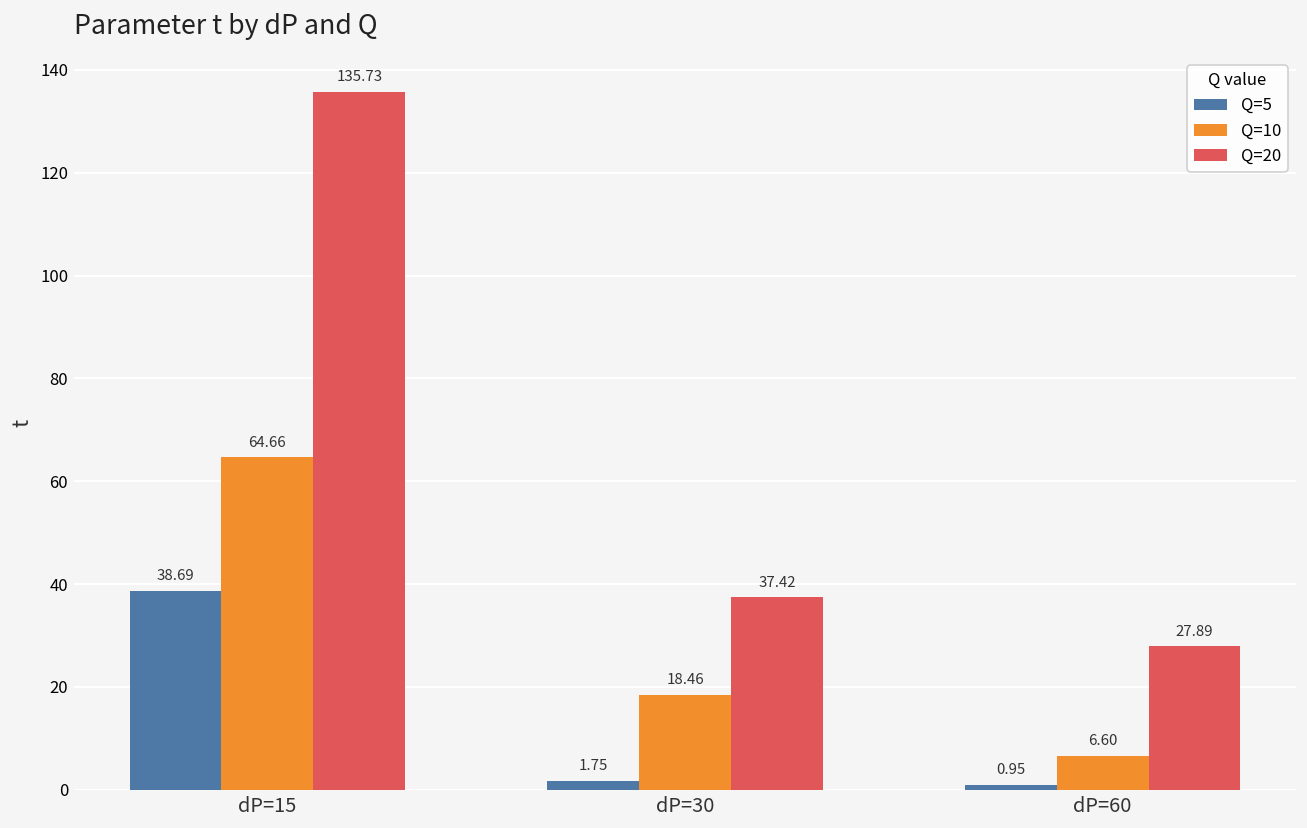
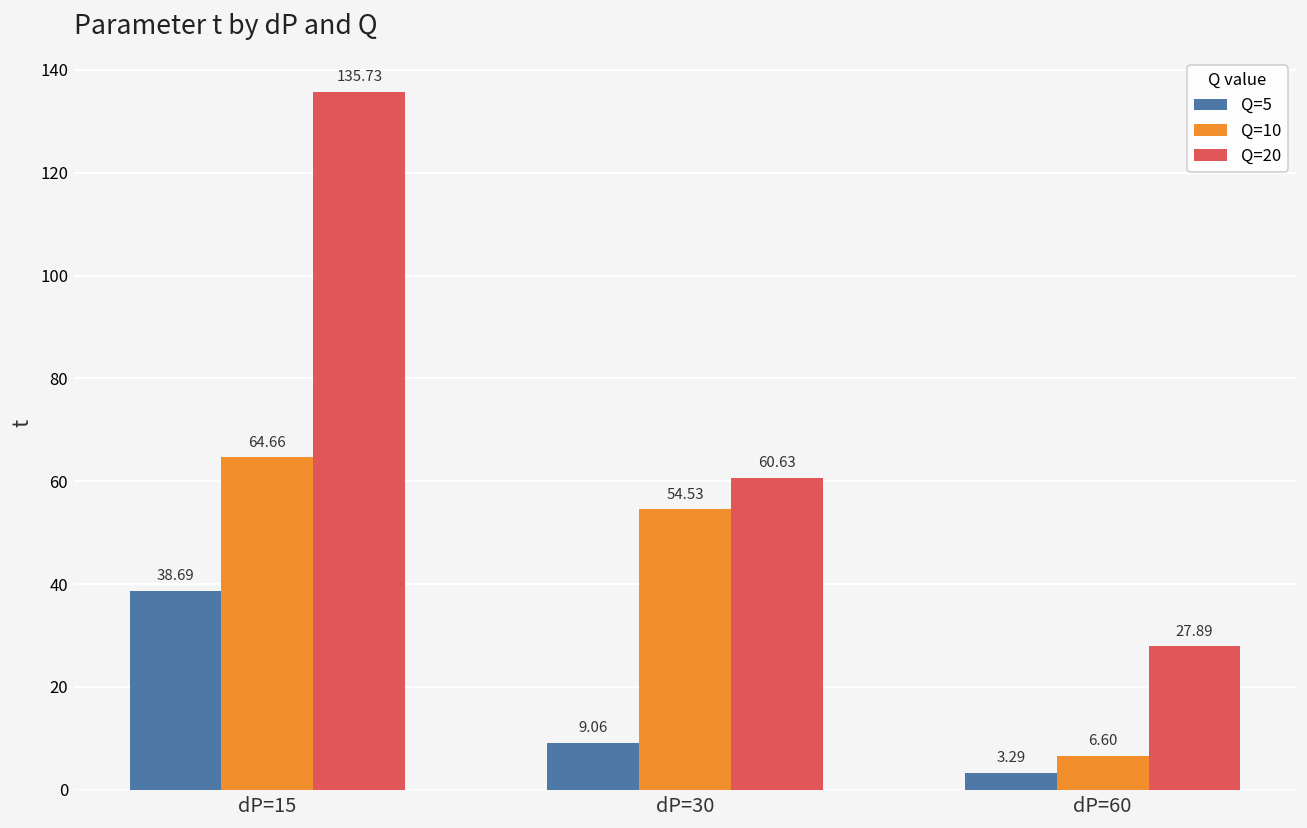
Q=5, dP=30: 1.75 -> 9.06
Q=10, dP=30: 18.46 -> 54.53
Q=20, dP=30: 37.42 -> 60.63
Q=5, dP=60: 0.95 -> 3.29
